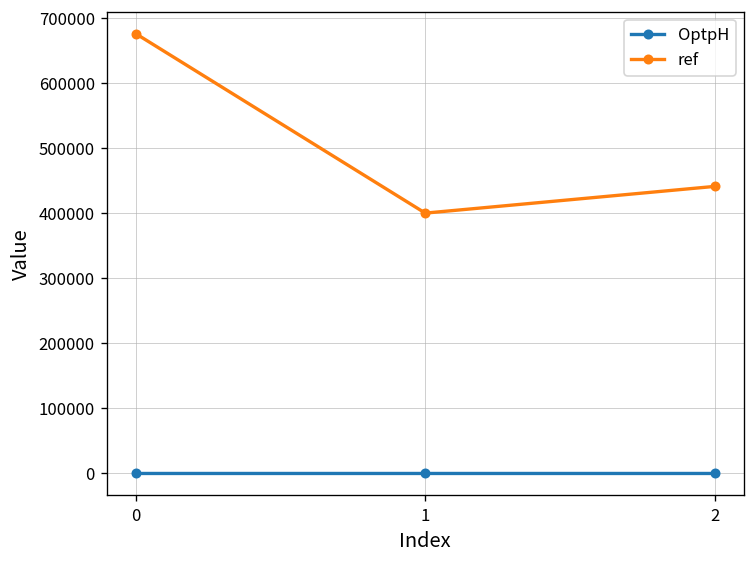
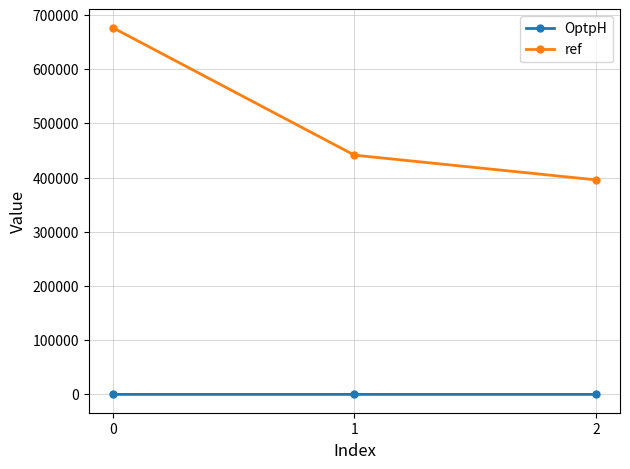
ref, 1: 400000 -> 440000
ref, 2: 440000 -> 400000
